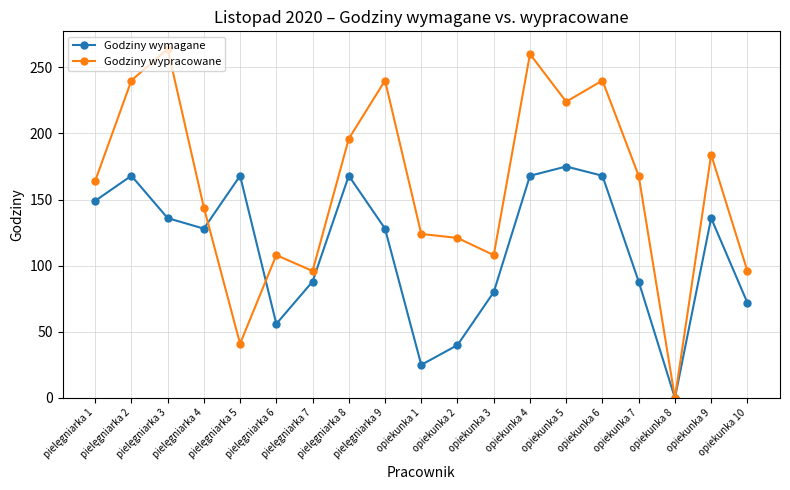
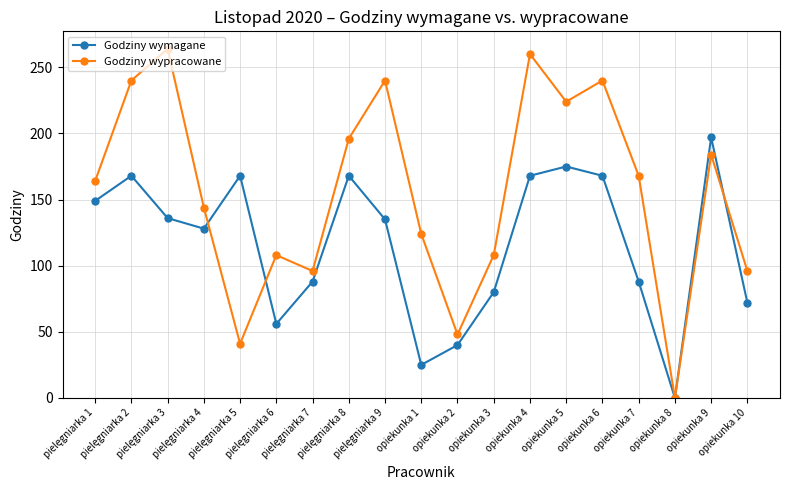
Godziny wymagane, pielęgniarka 9: 128 -> 135
Godziny wypracowane, opiekunka 2: 121 -> 48
Godziny wymagane, opiekunka 9: 136 -> 197
